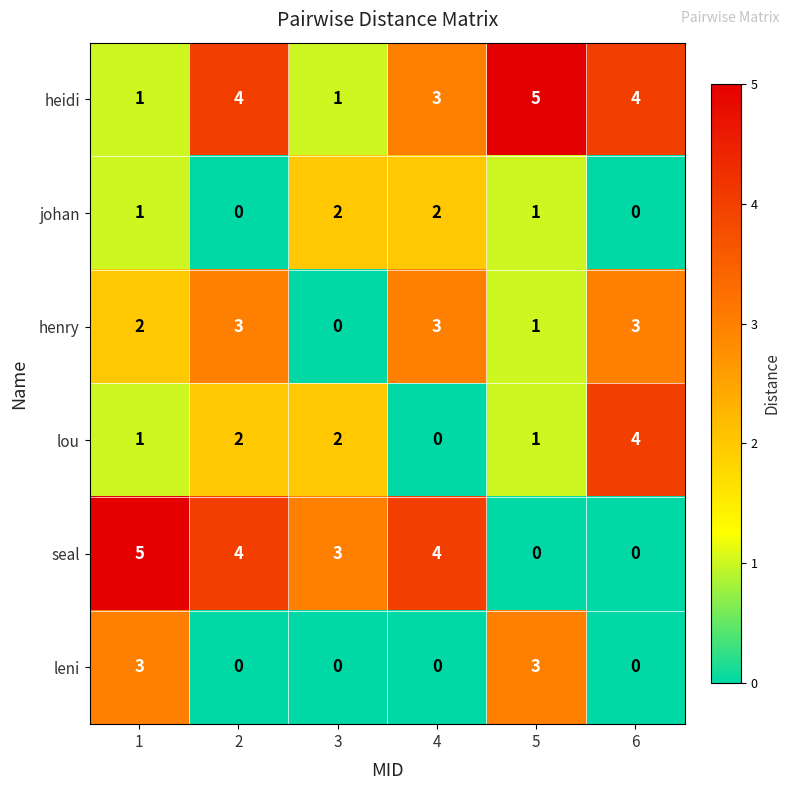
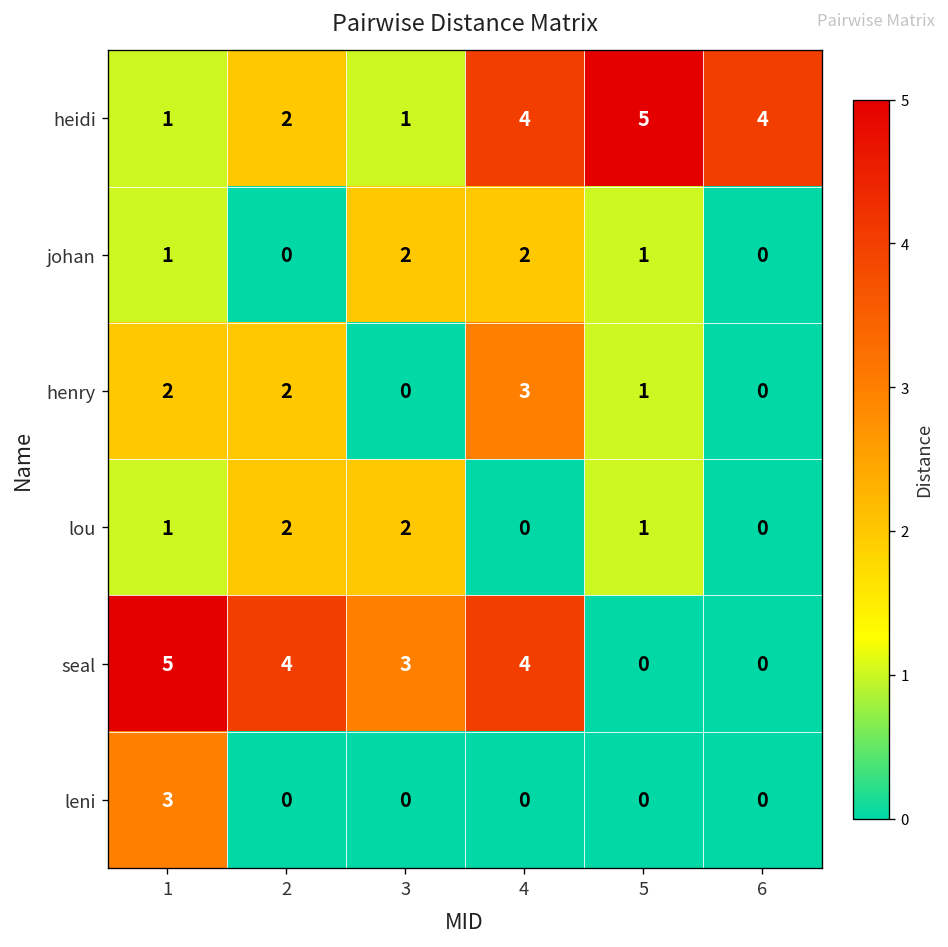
heidi, 2: 4 -> 2
heidi, 4: 3 -> 4
henry, 2: 3 -> 2
henry, 6: 3 -> 0
lou, 6: 4 -> 0
leni, 5: 3 -> 0
